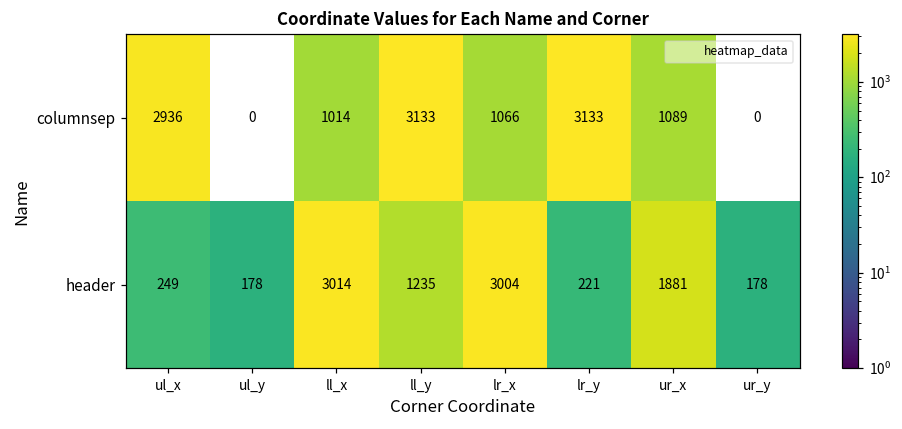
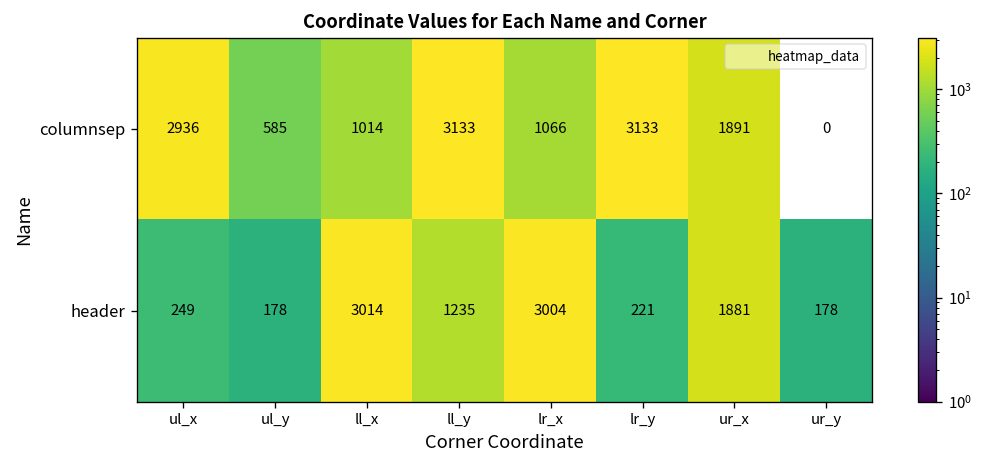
columnsep, ul_y: 0 -> 585
columnsep, ur_x: 1089 -> 1891
